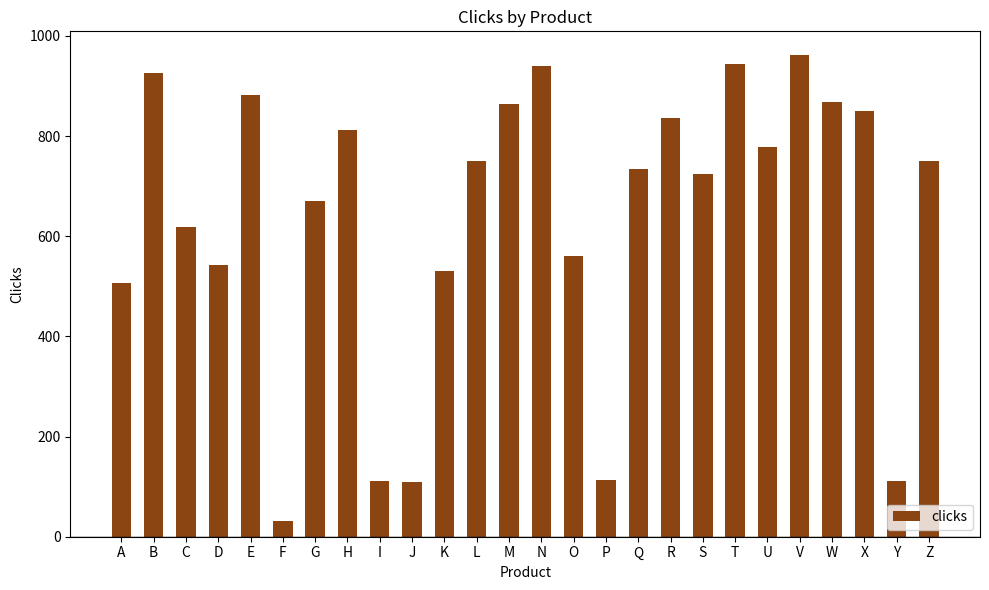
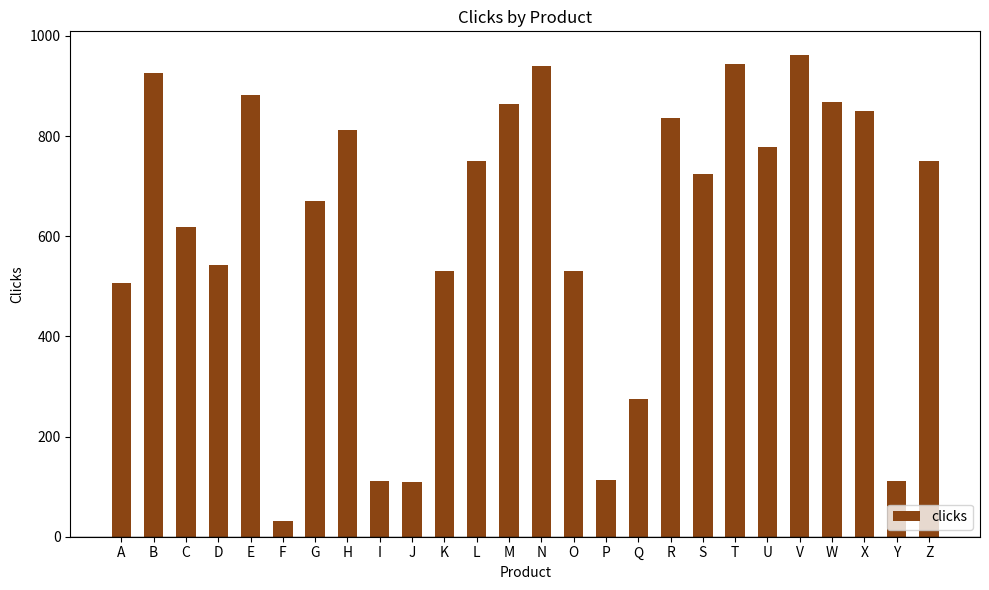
O: 560 -> 530
Q: 730 -> 280
